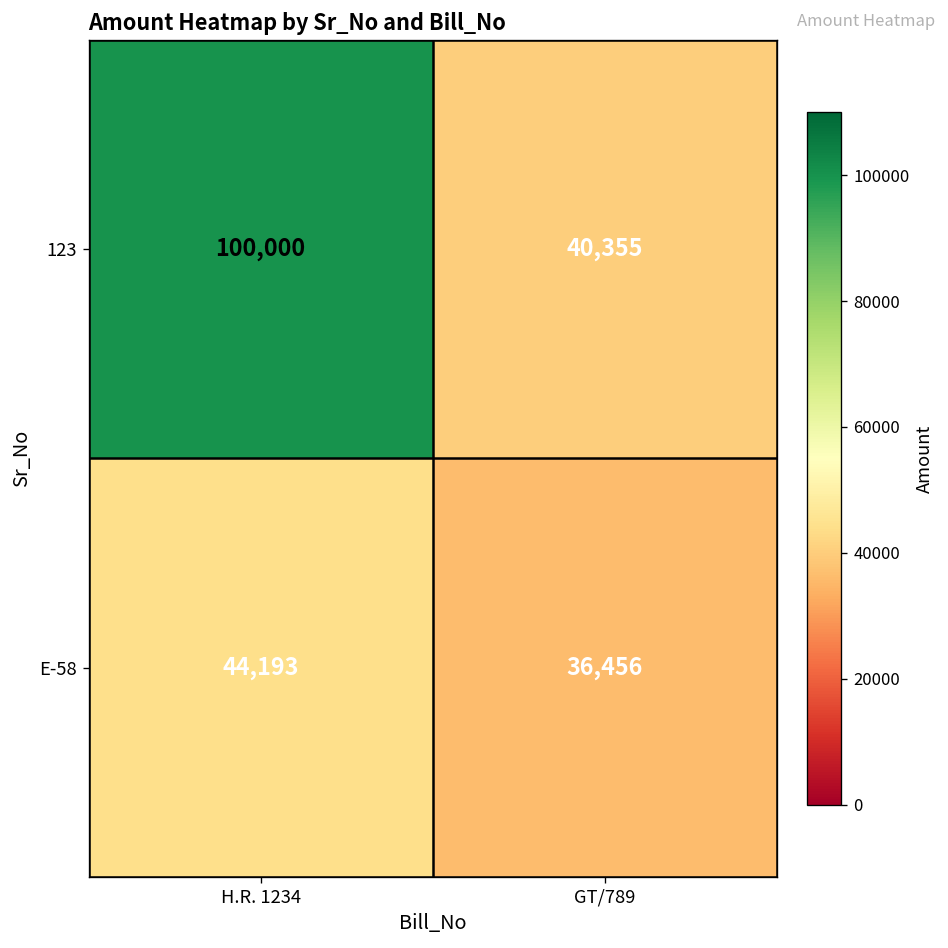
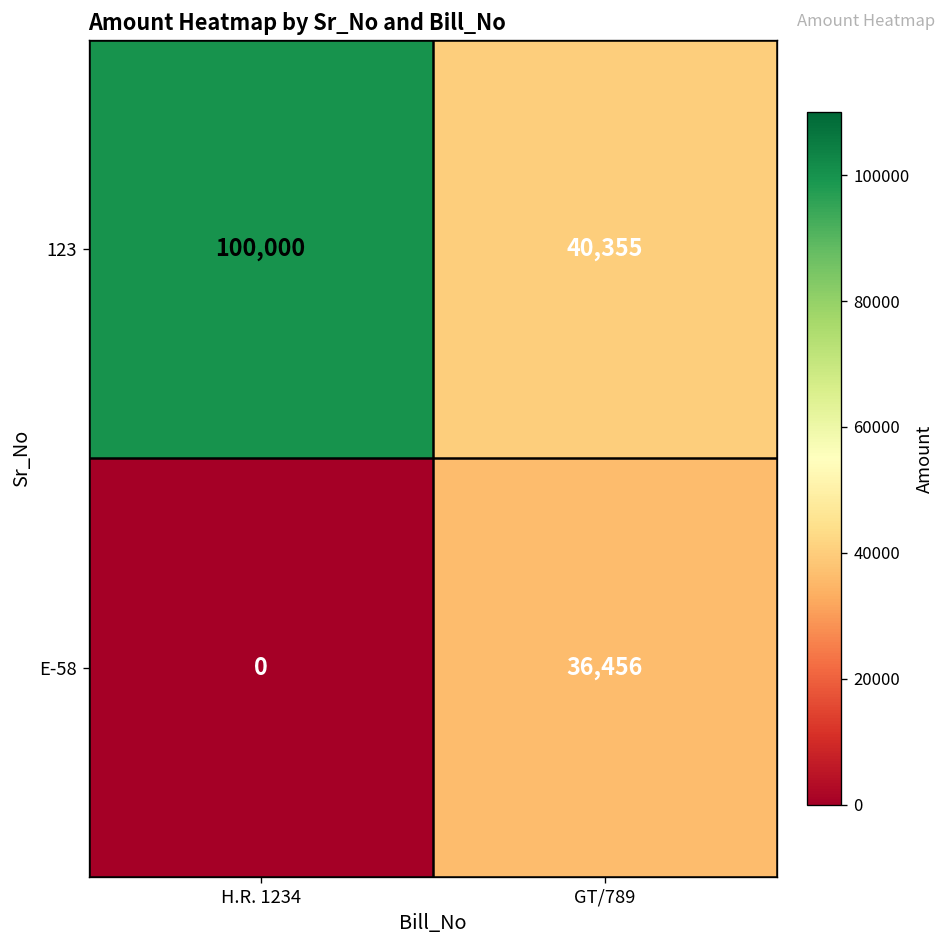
E-58, H.R. 1234: 44,193 -> 0
